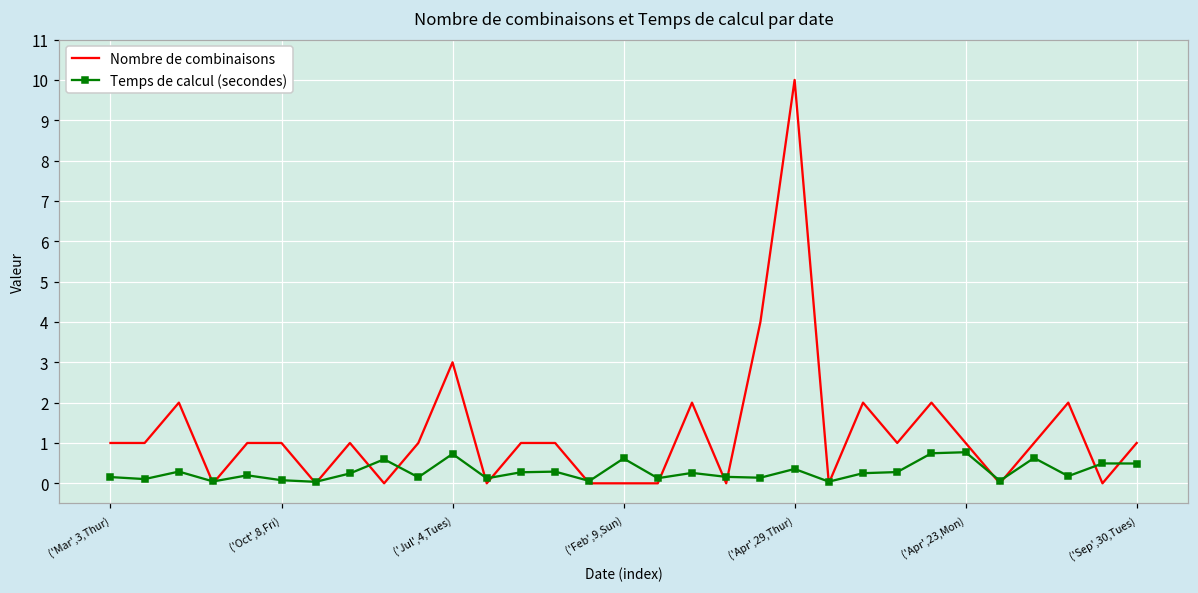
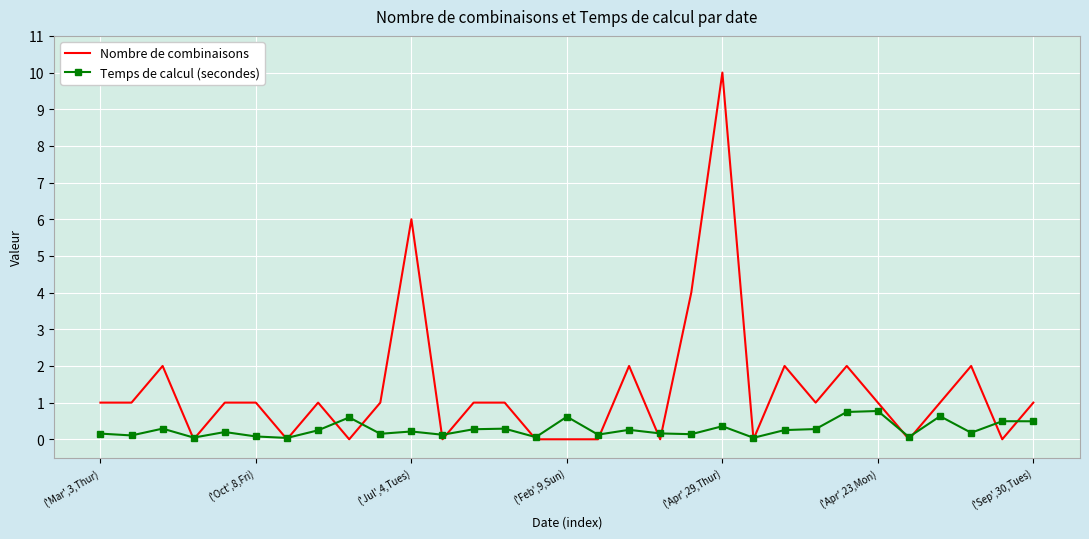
Nombre de combinaisons, ('Jul',4,Tues): 3 -> 6
Temps de calcul (secondes), ('Jul',4,Tues): 0.7 -> 0.2
